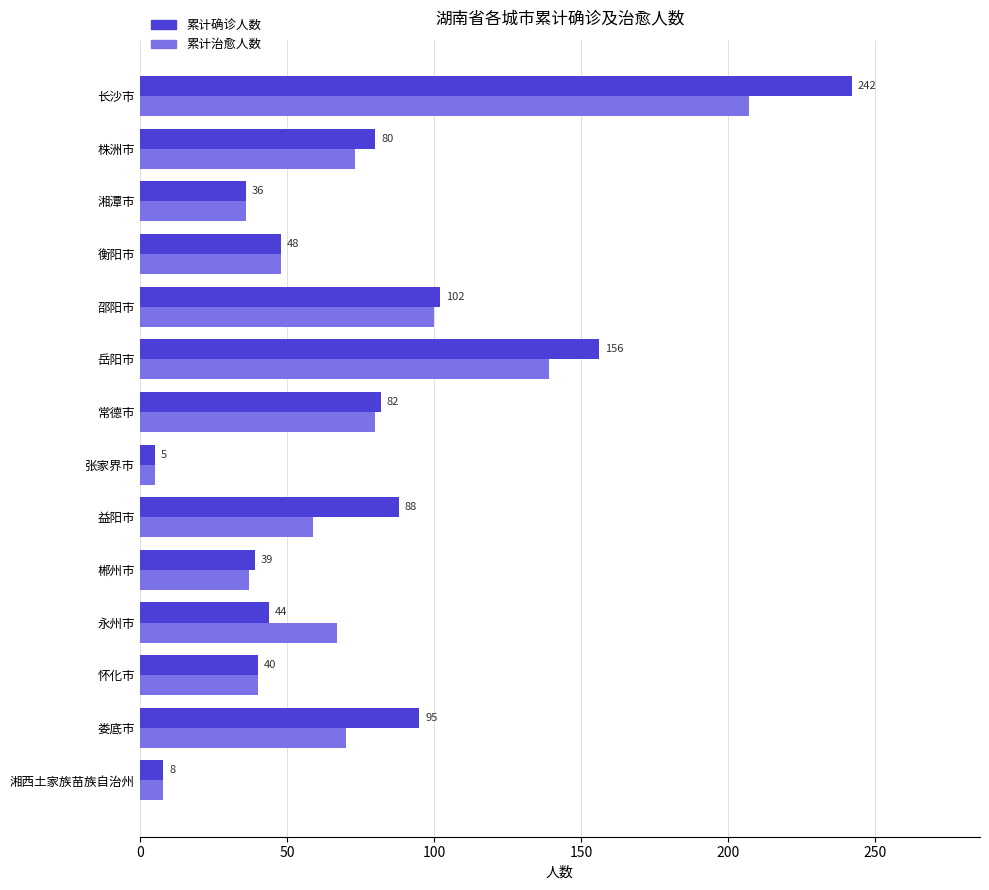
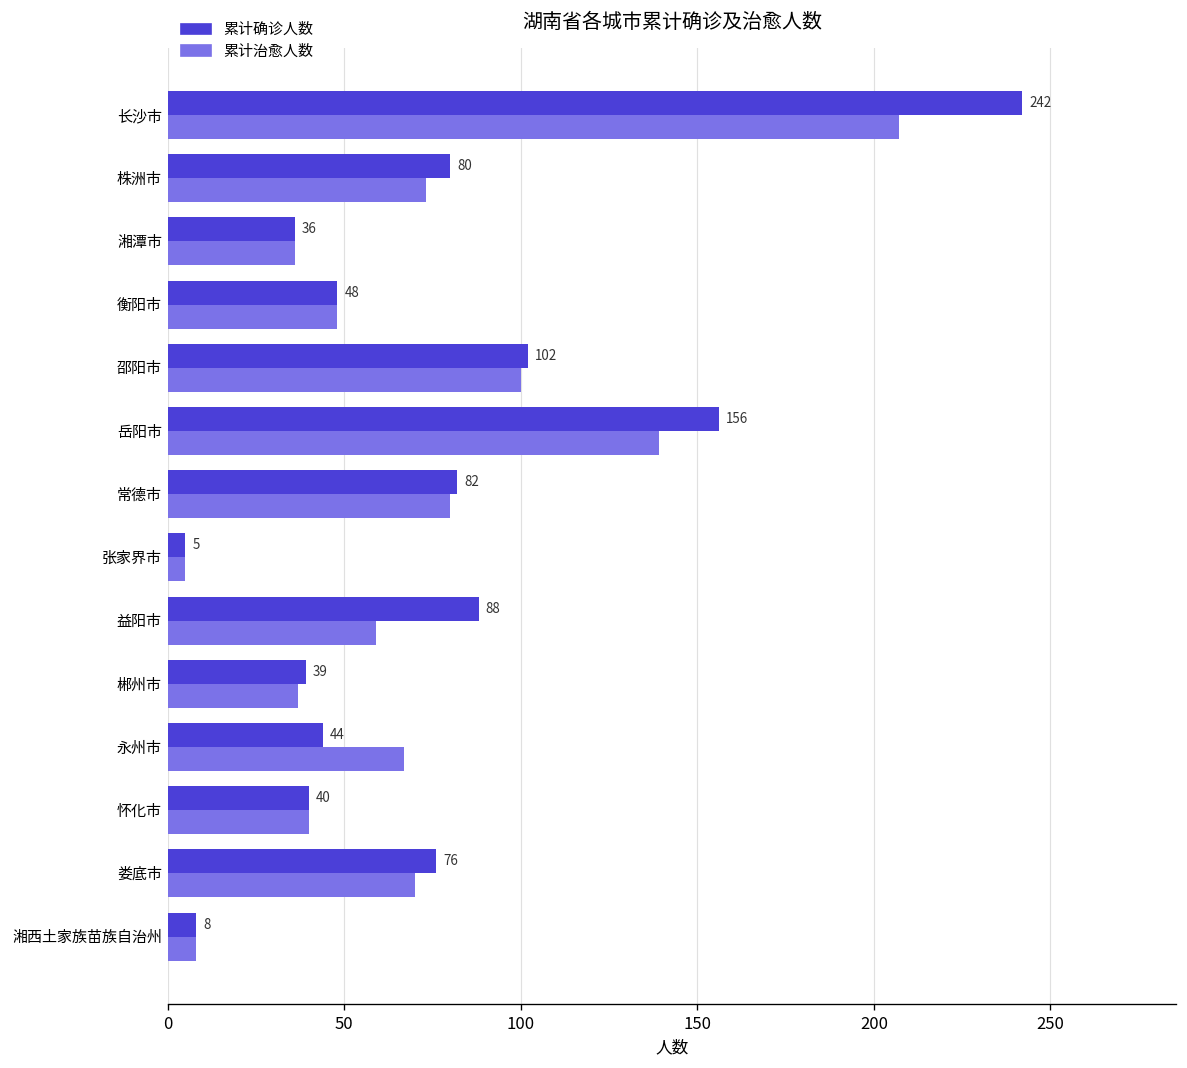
累计确诊人数, 娄底市: 95 -> 76
